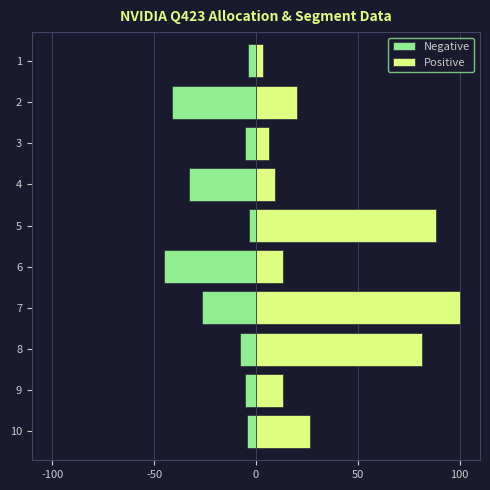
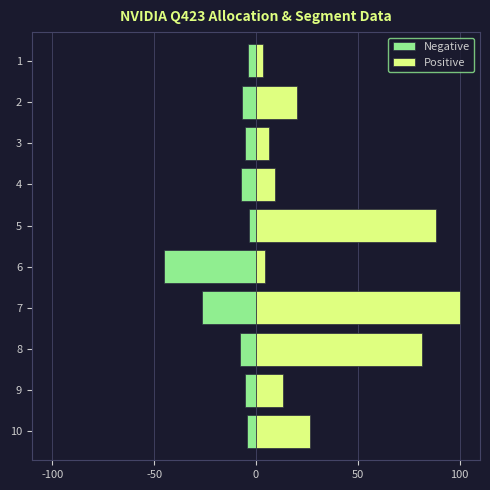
Negative, 2: -41 -> -7
Negative, 4: -33 -> -8
Positive, 6: 13 -> 4
